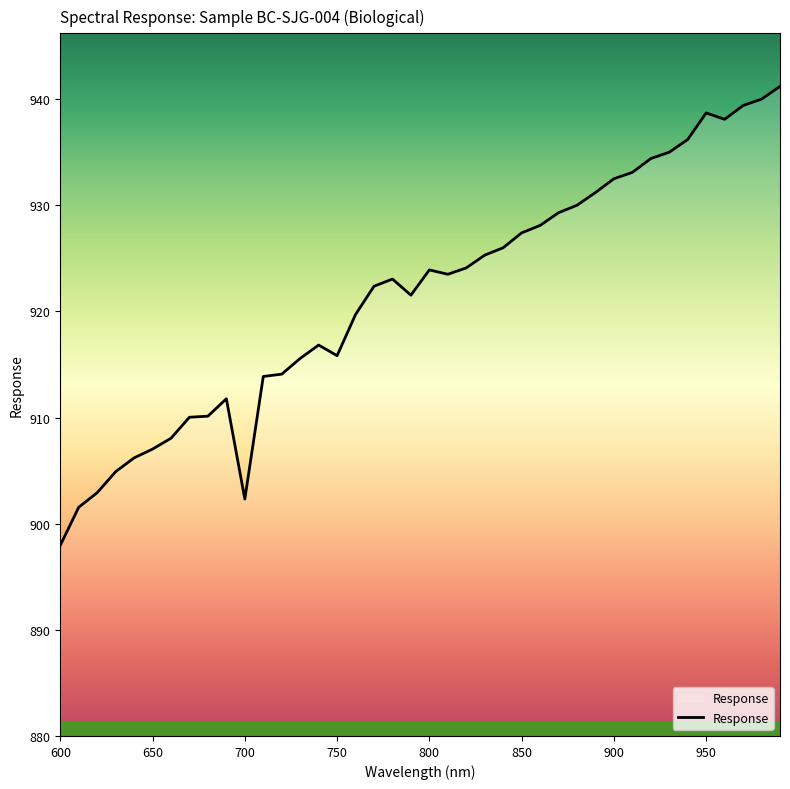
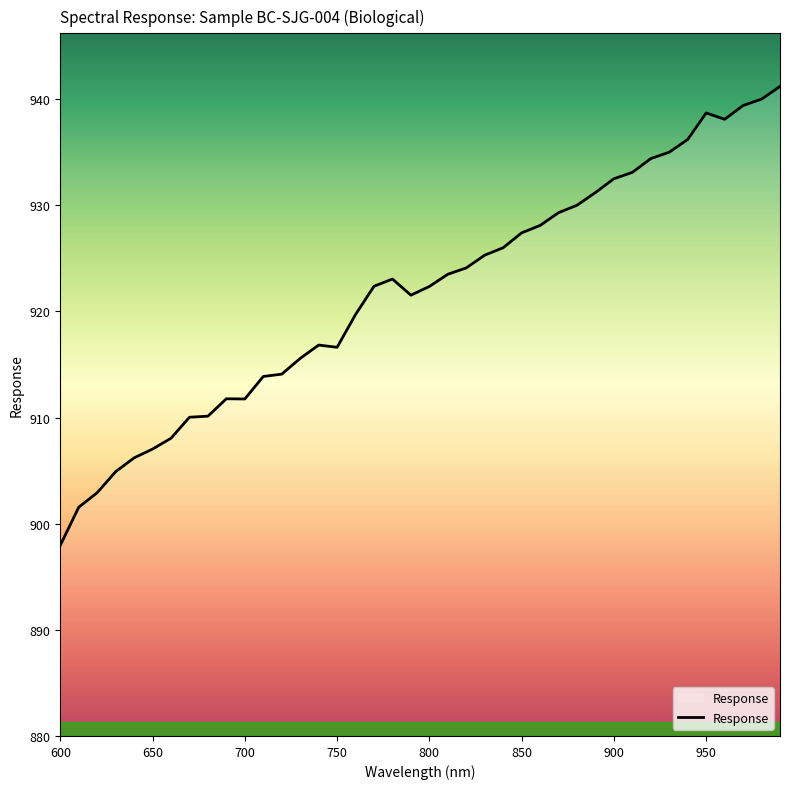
700: 902.3 -> 911.8
750: 915.8 -> 916.6
800: 923.9 -> 922.4
